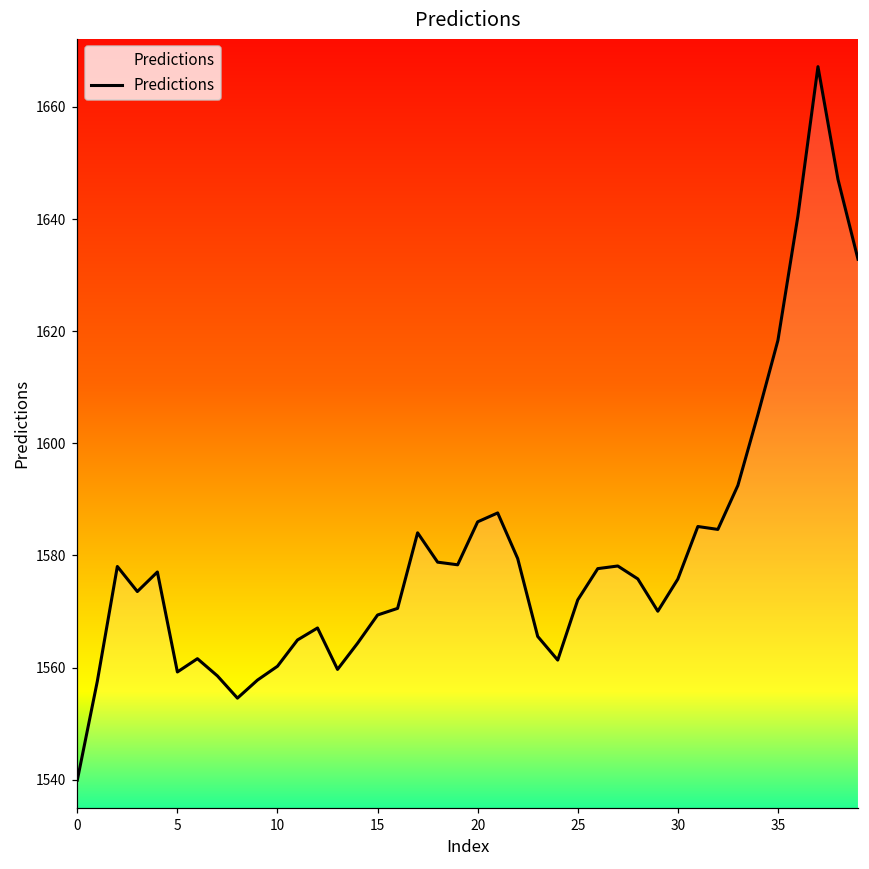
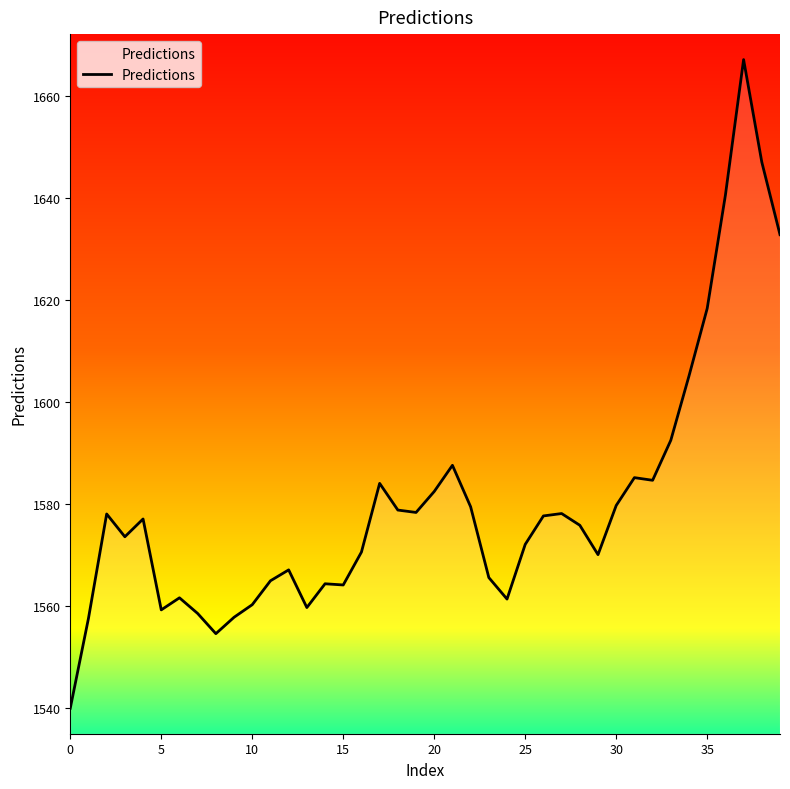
15: 1569 -> 1564
20: 1586 -> 1582
30: 1576 -> 1580
